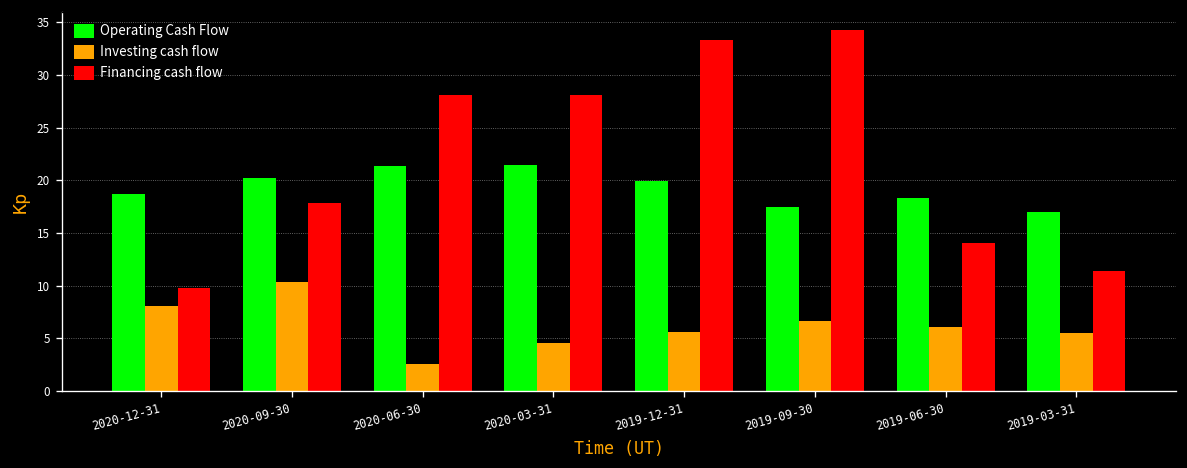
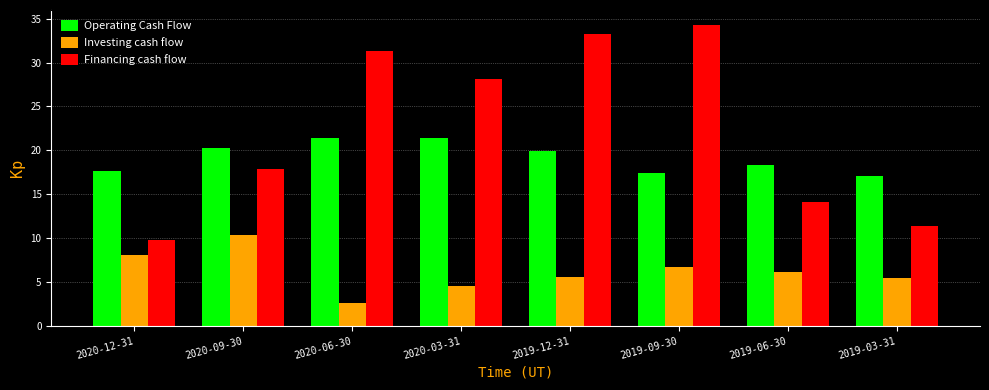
Operating Cash Flow, 2020-12-31: 19 -> 18
Financing cash flow, 2020-06-30: 28 -> 31
